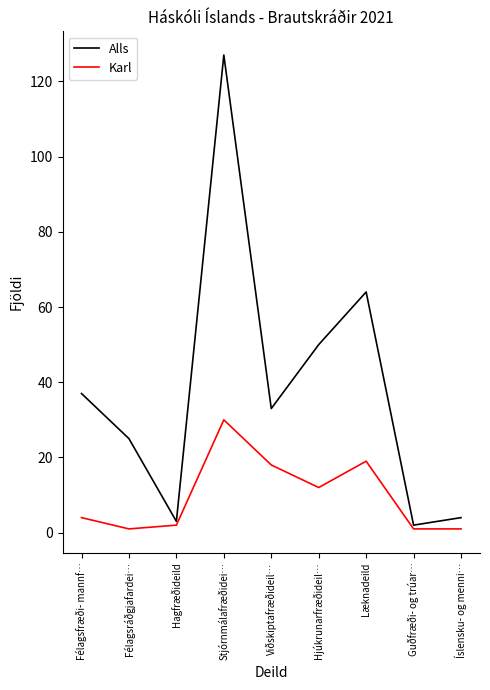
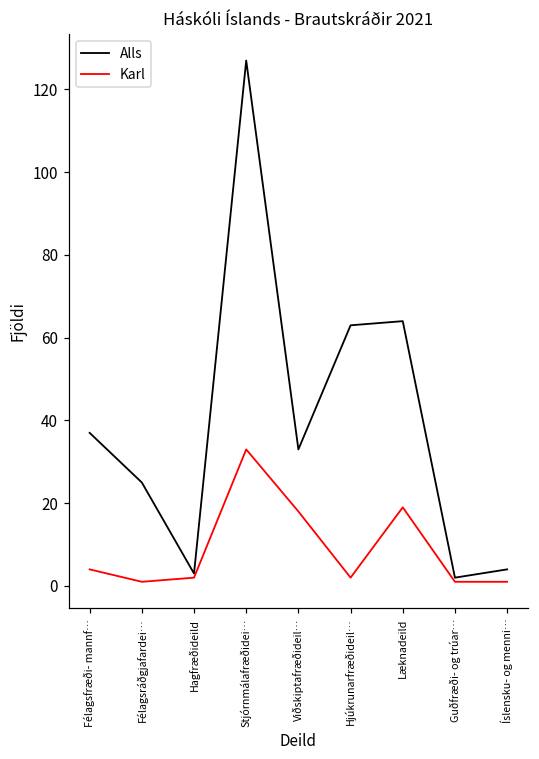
Karl, Stjórnmálafræðidei…: 30 -> 33
Alls, Hjúkrunarfræðideil…: 50 -> 63
Karl, Hjúkrunarfræðideil…: 12 -> 2
